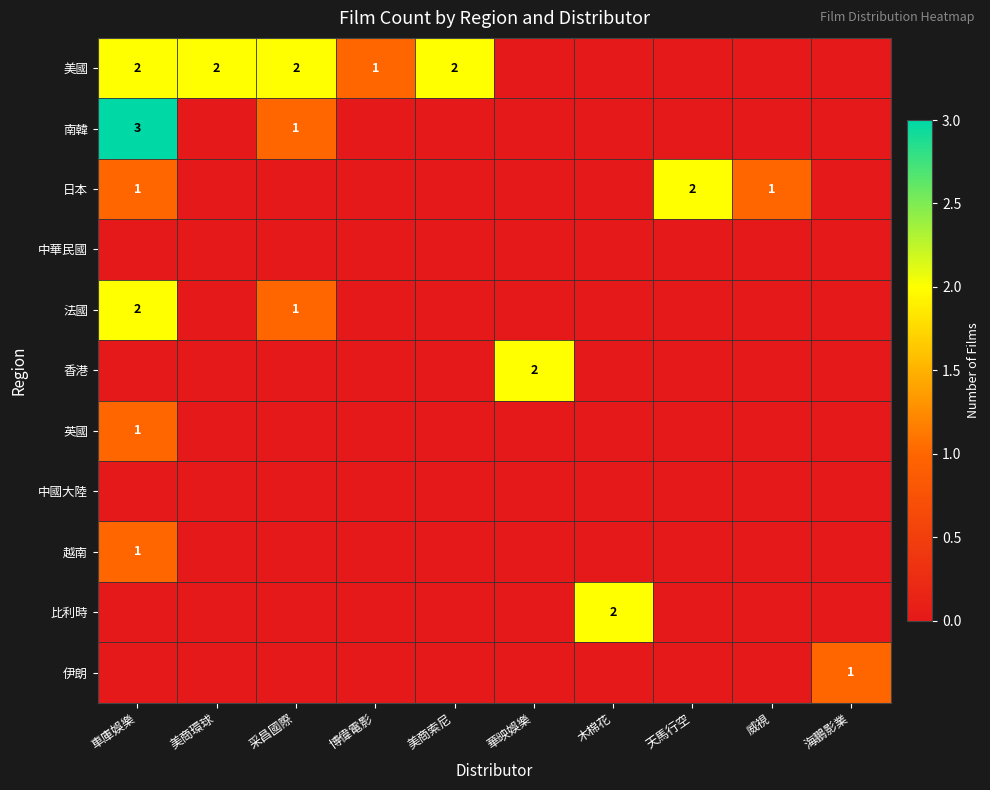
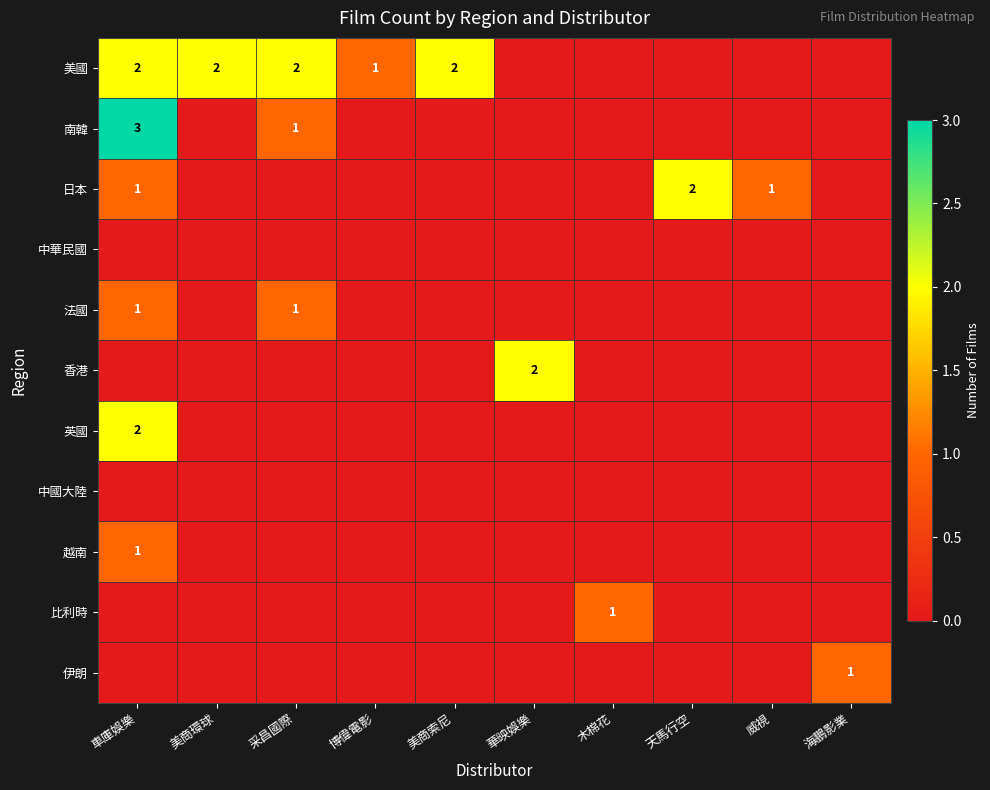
法國, 車庫娛樂: 2 -> 1
英國, 車庫娛樂: 1 -> 2
比利時, 木棉花: 2 -> 1
